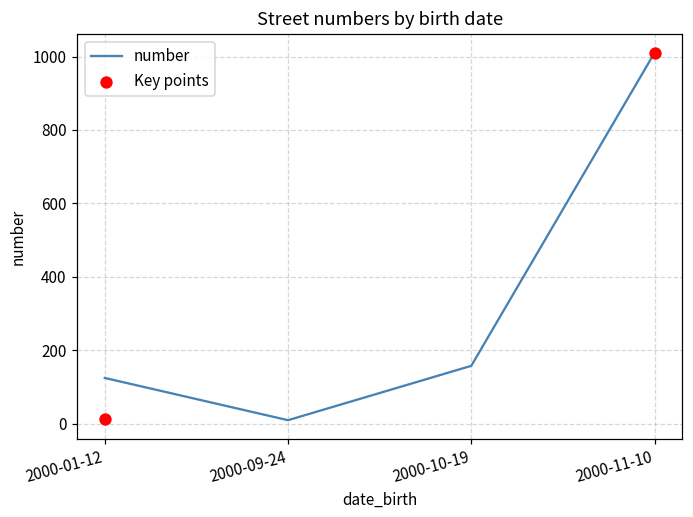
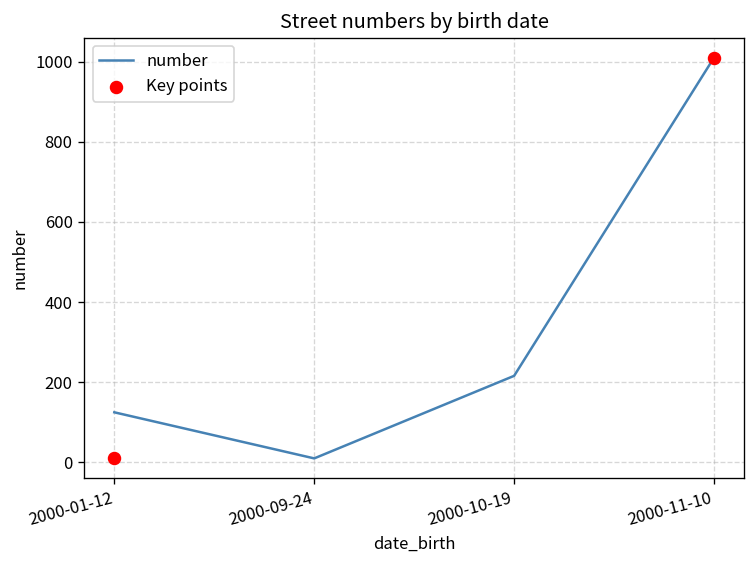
number, 2000-10-19: 160 -> 220
